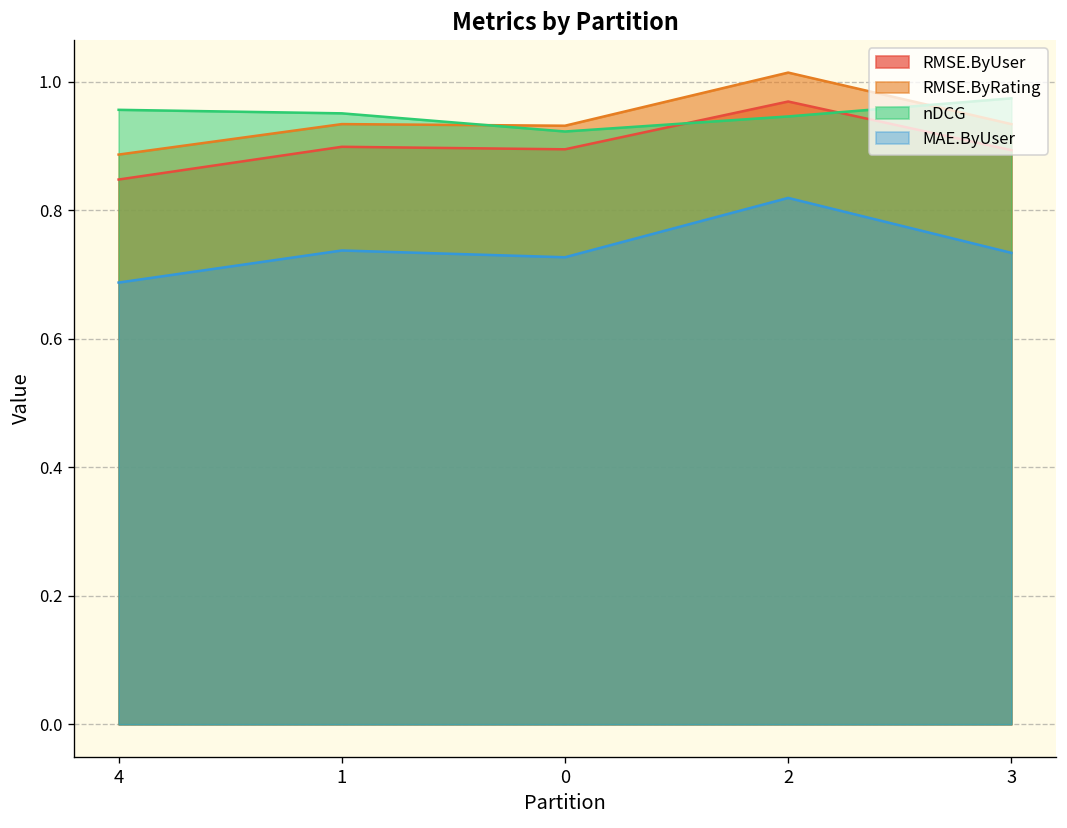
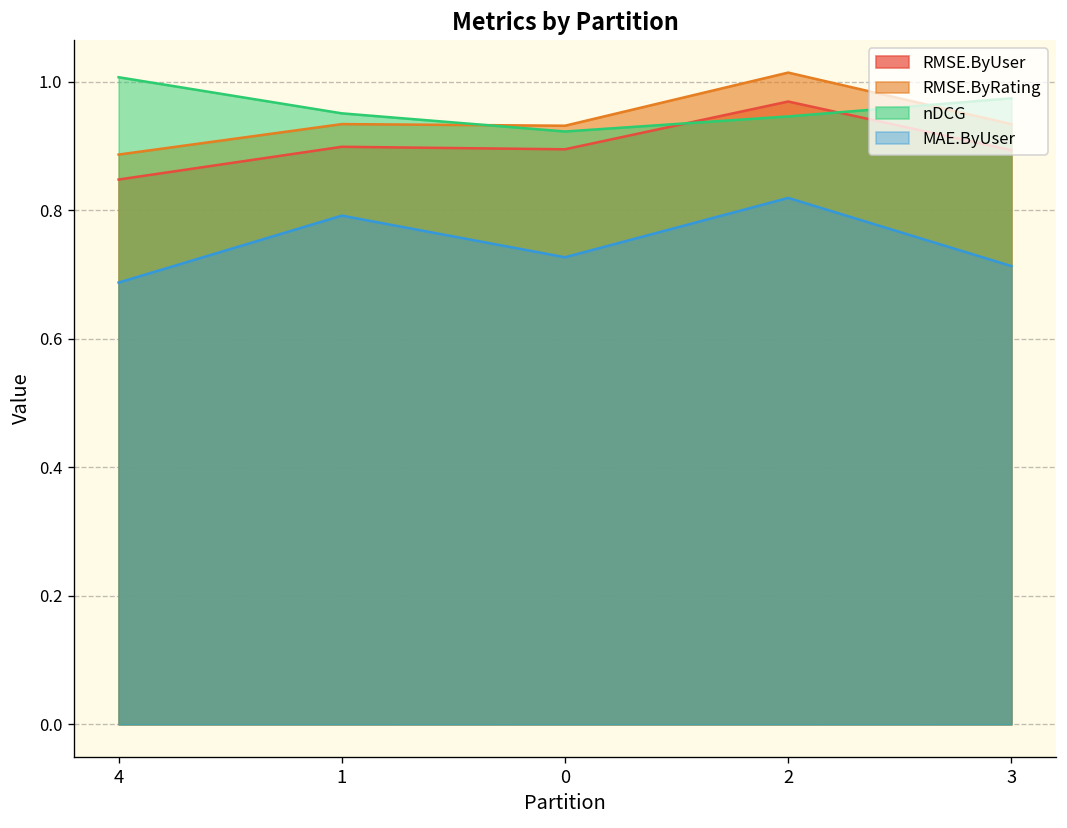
nDCG, 4: 0.96 -> 1.01
MAE.ByUser, 1: 0.74 -> 0.79
MAE.ByUser, 3: 0.73 -> 0.71
